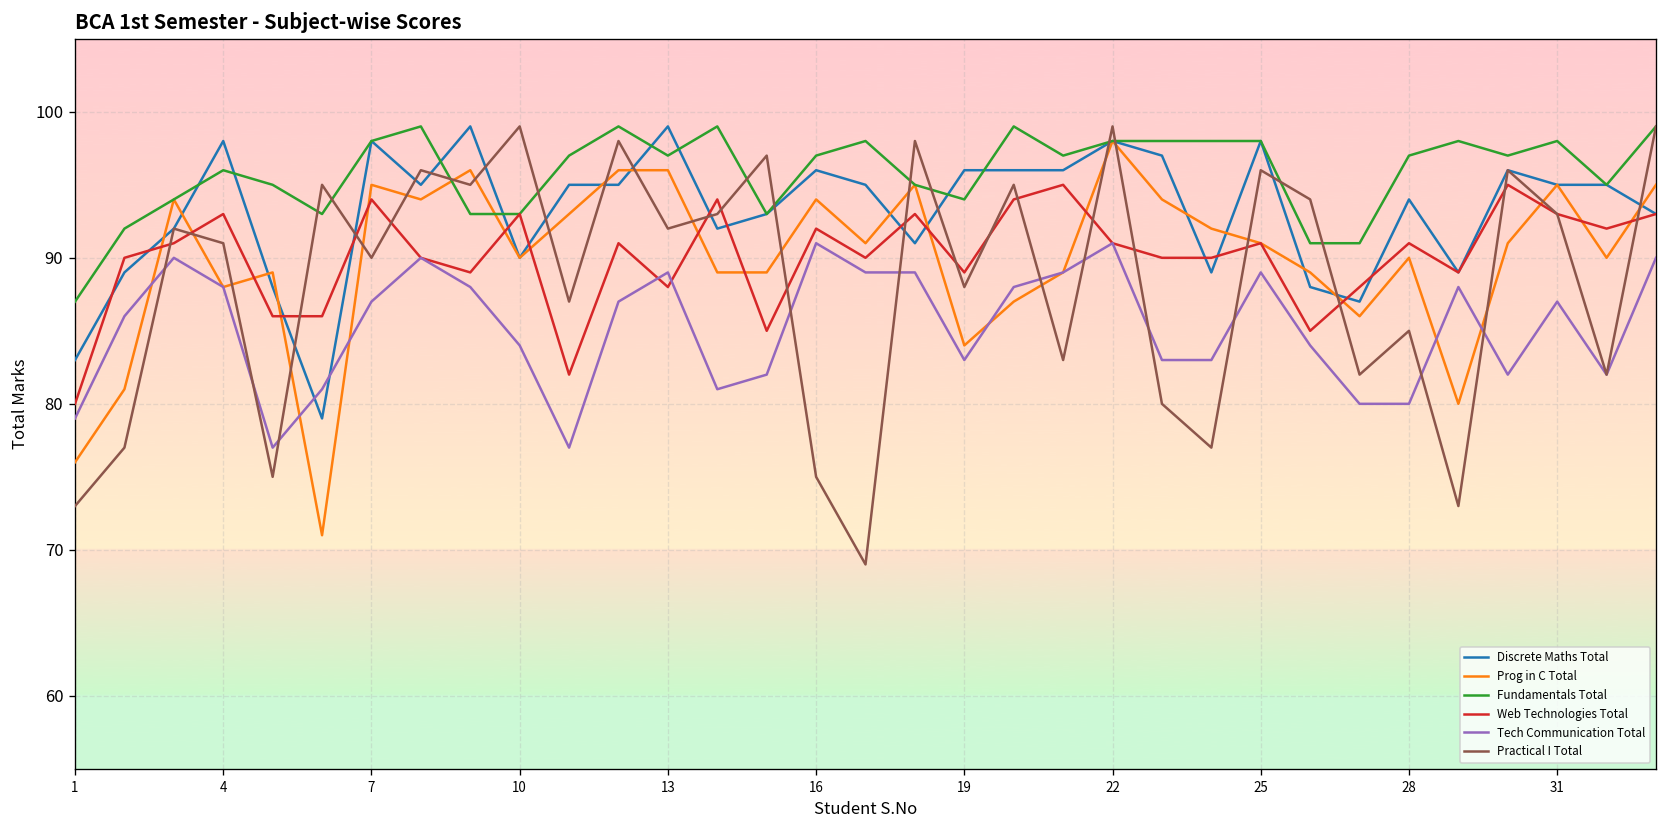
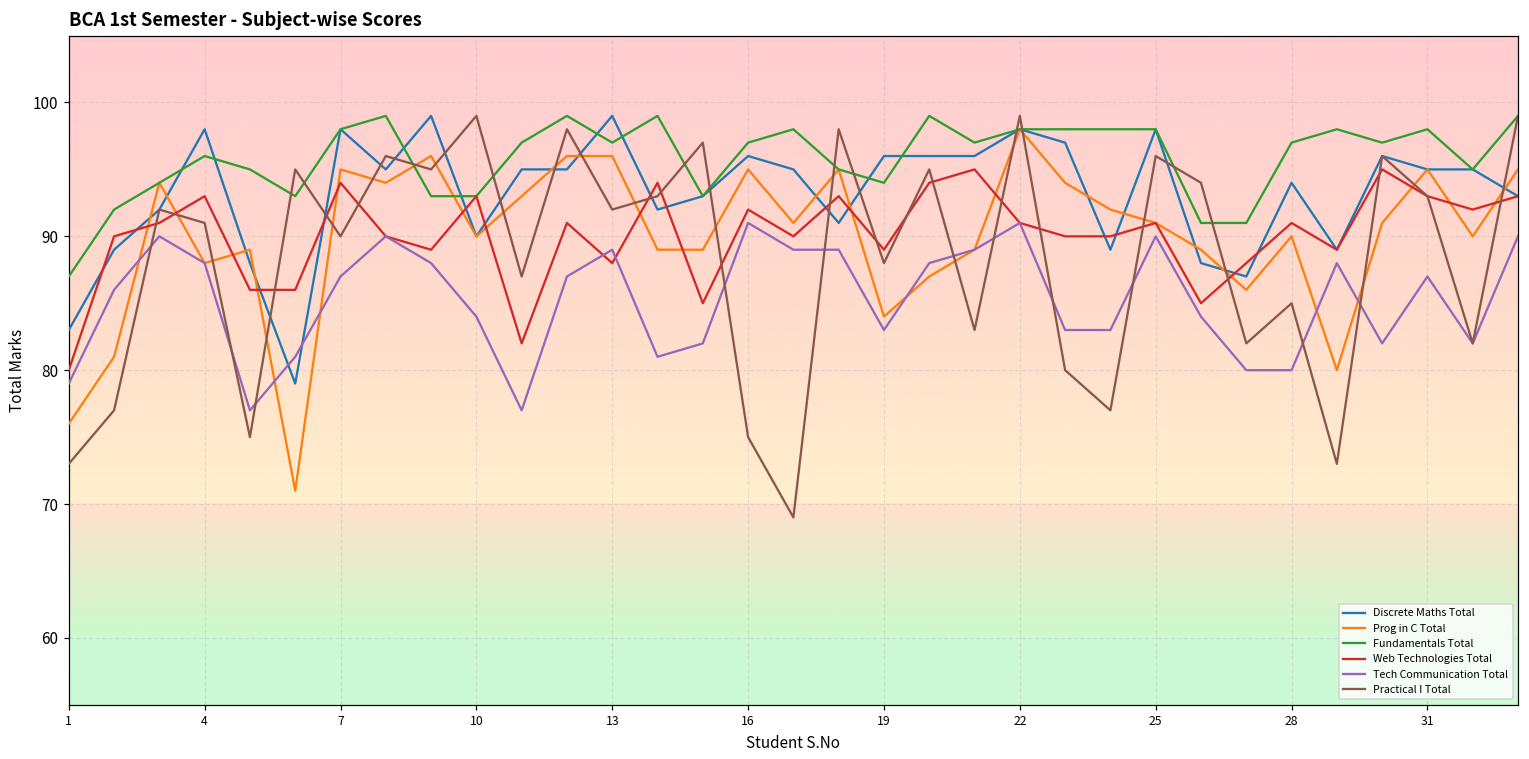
Prog in C Total, 16: 94 -> 95
Tech Communication Total, 25: 89 -> 90
